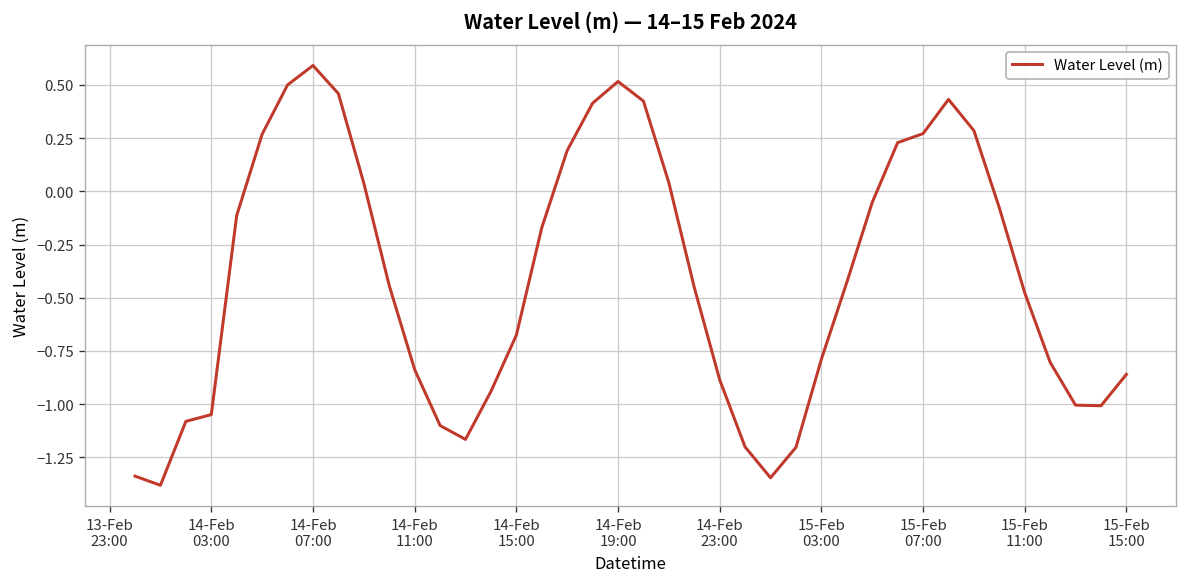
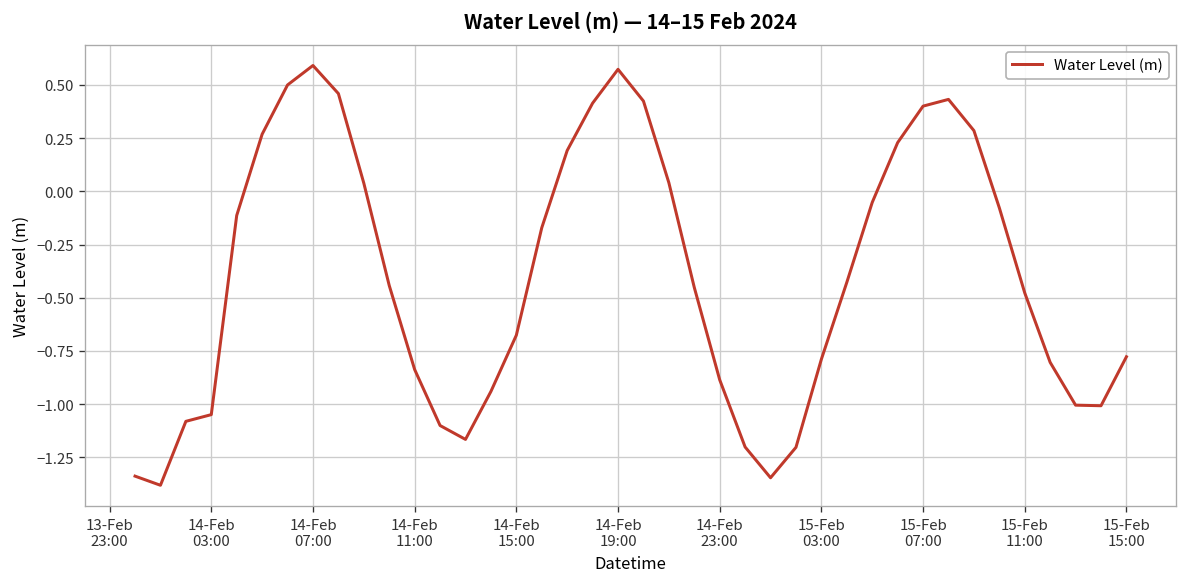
14-Feb 19:00: 0.52 -> 0.57
15-Feb 07:00: 0.27 -> 0.40
15-Feb 15:00: -0.86 -> -0.78
